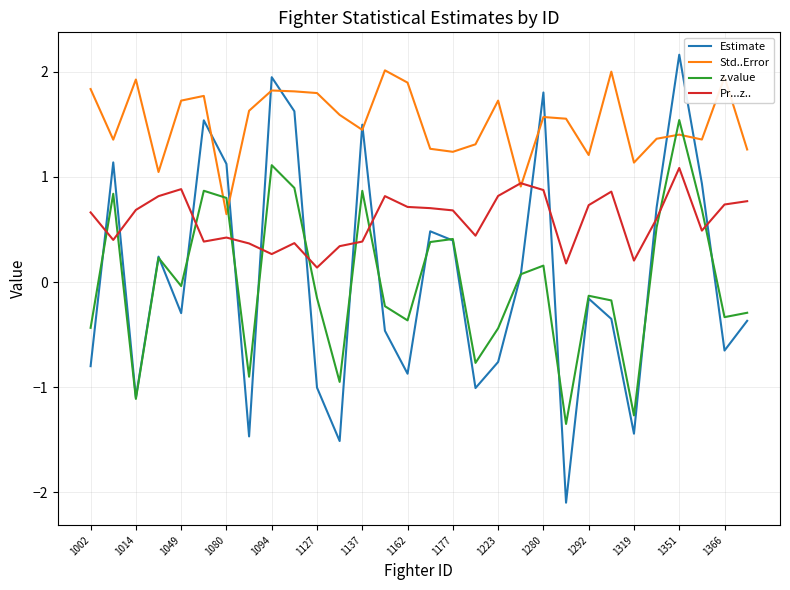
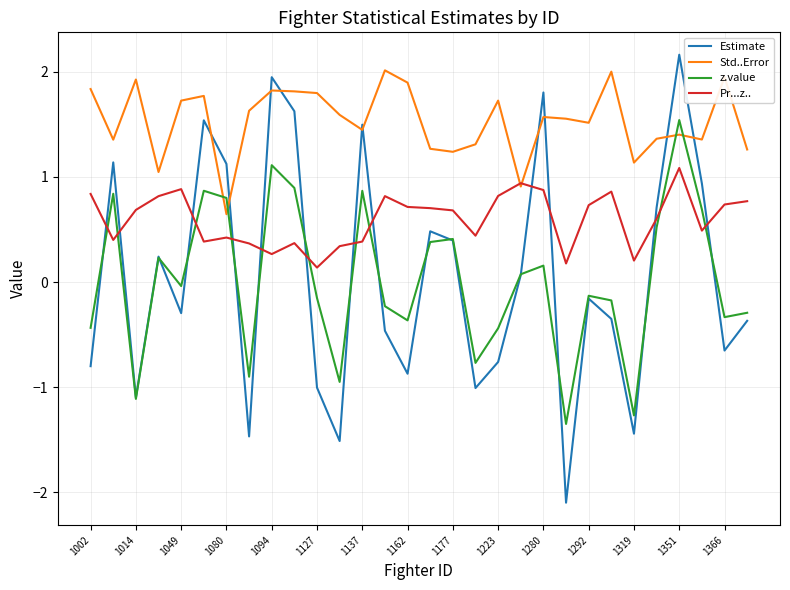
Pr...z.., 1002: 0.66 -> 0.84
Std..Error, 1292: 1.21 -> 1.52
